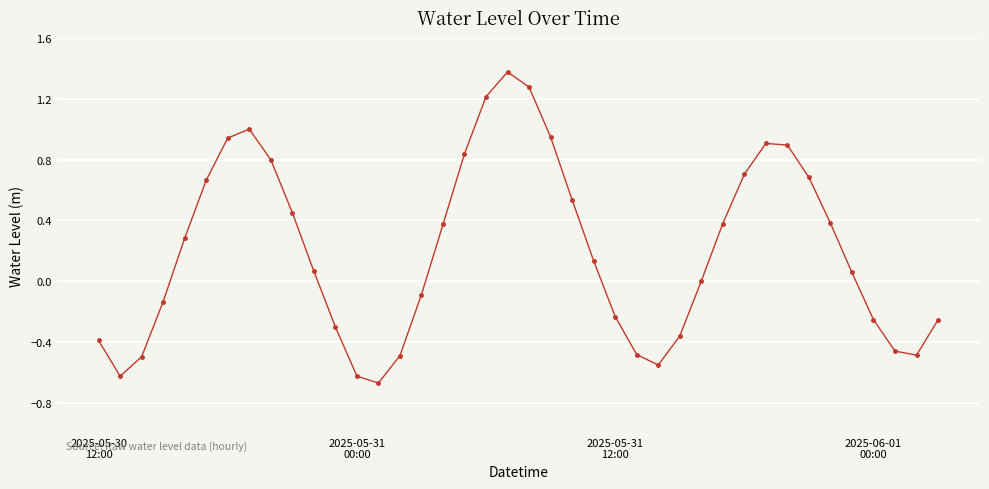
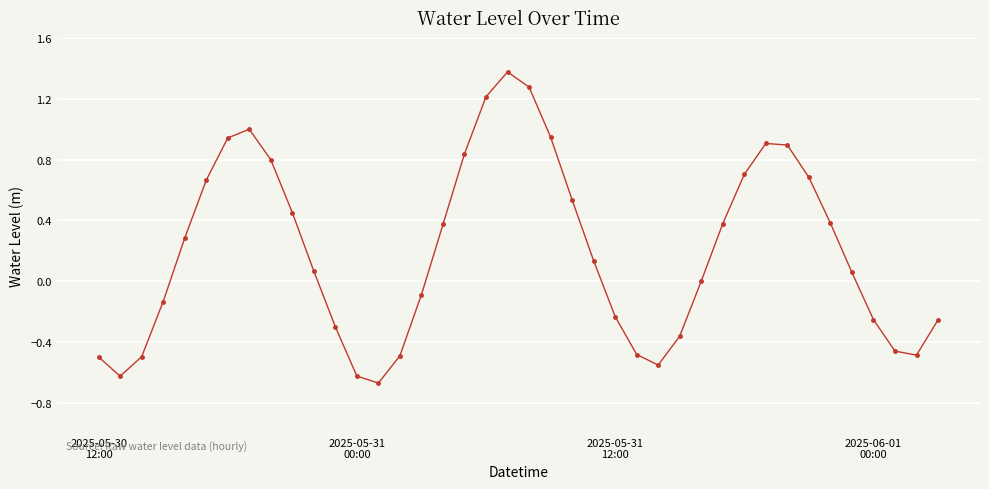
2025-05-30 12:00: -0.39 -> -0.50
